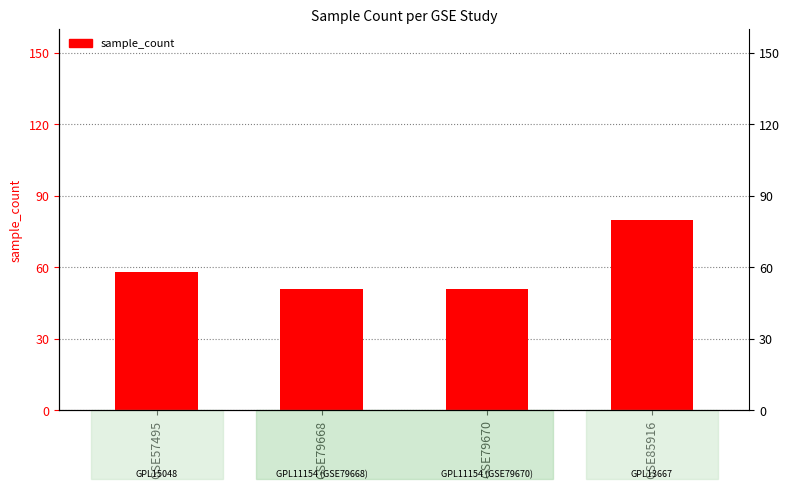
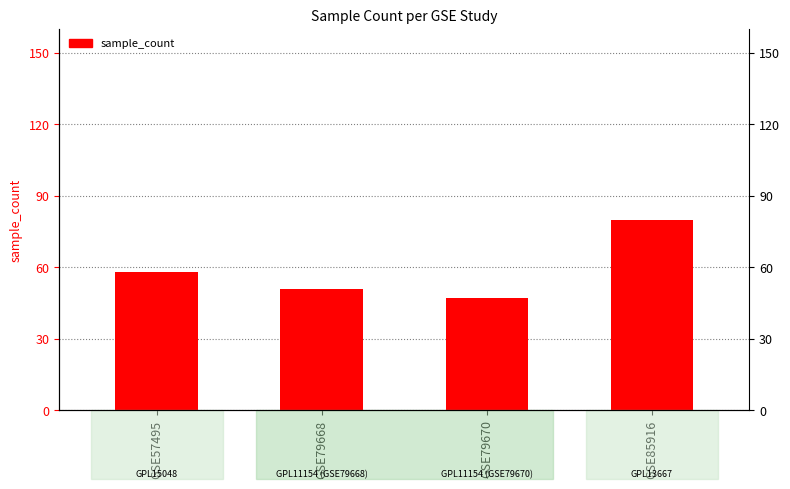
GSE79670: 51 -> 47
